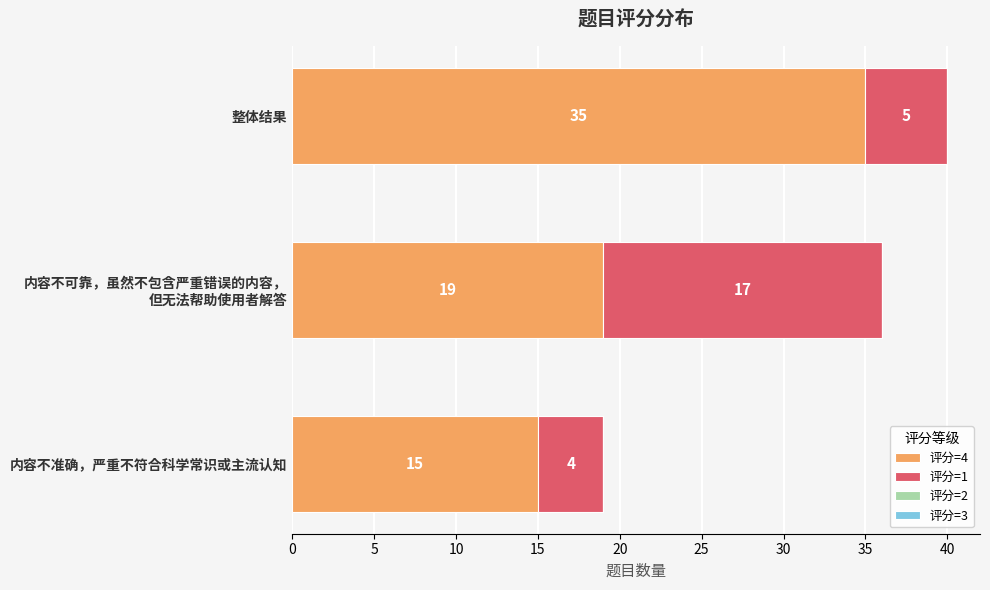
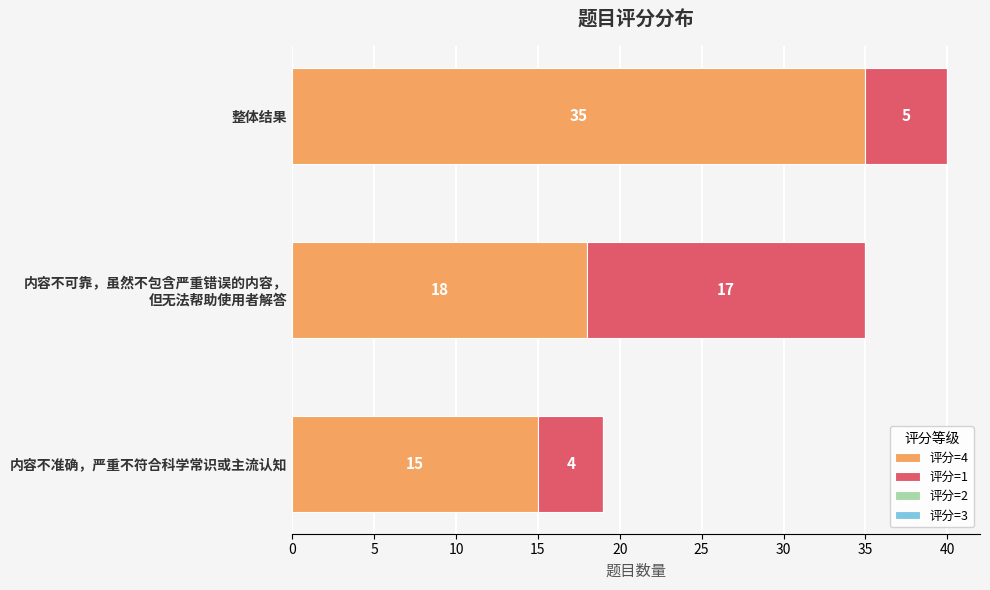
评分=4, 内容不可靠，虽然不包含严重错误的内容， 但无法帮助使用者解答: 19 -> 18
